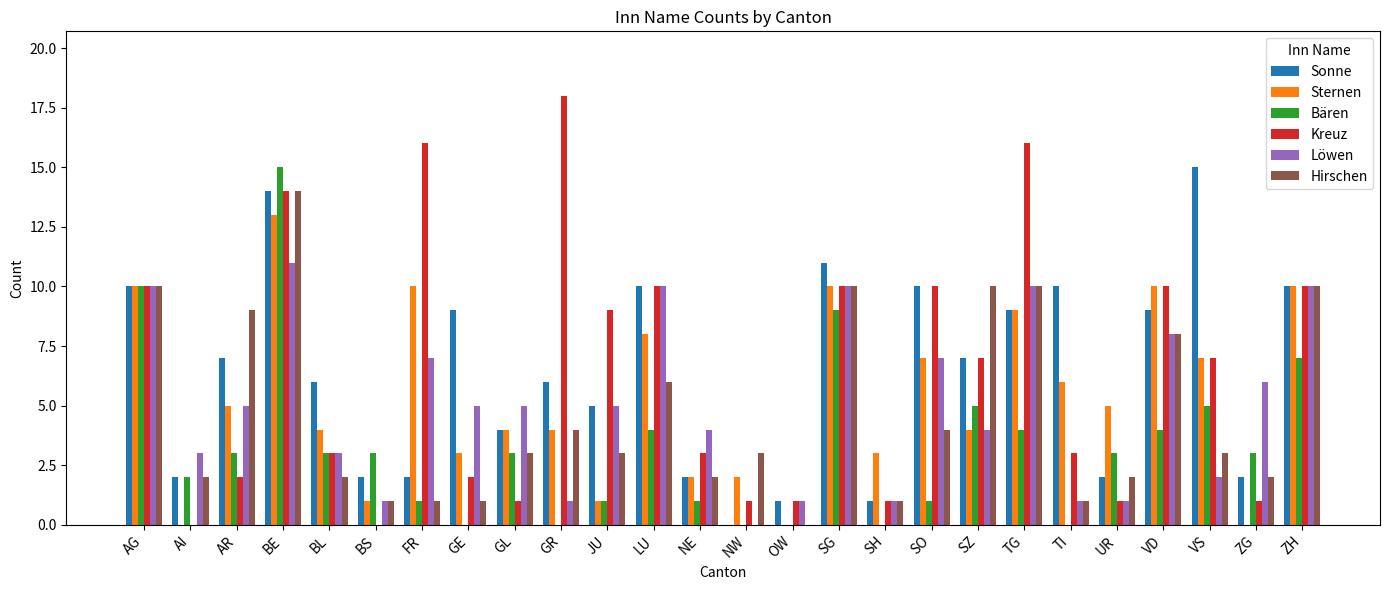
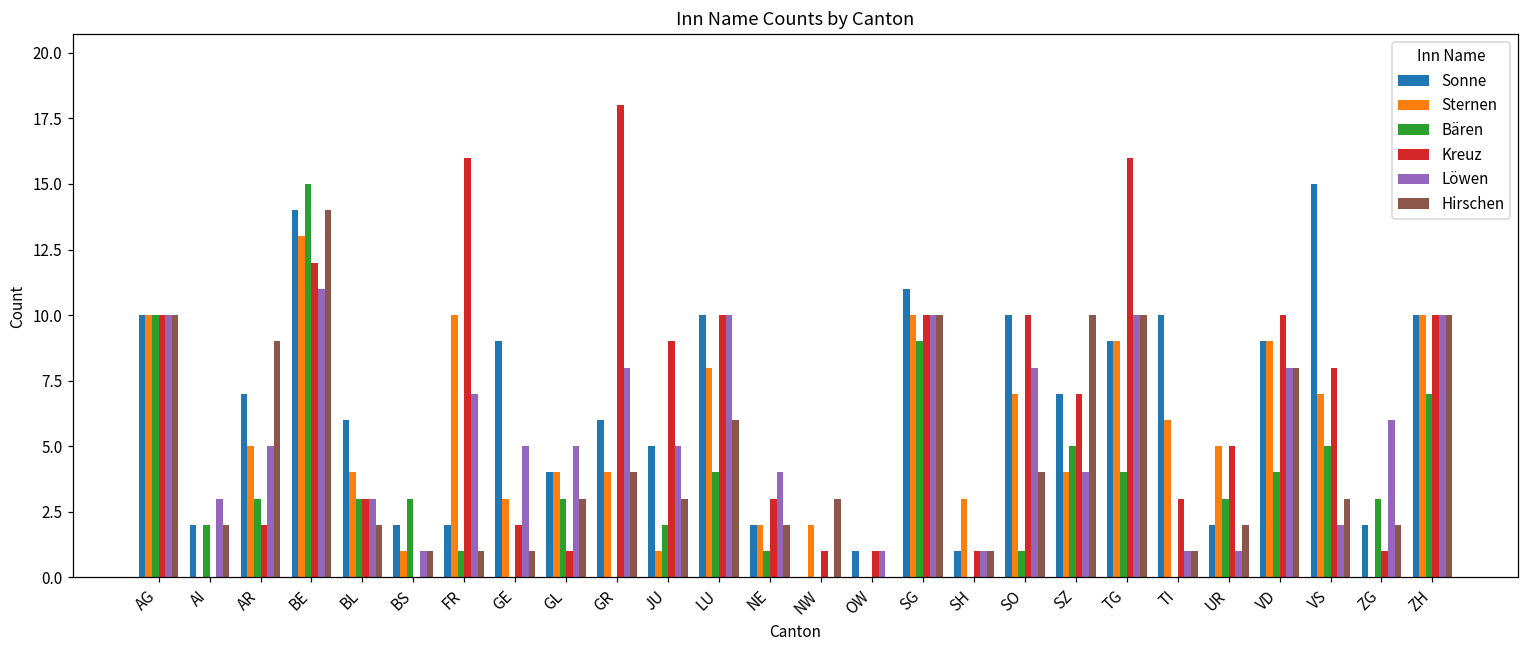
Kreuz, BE: 14 -> 12
Löwen, GR: 1 -> 8
Bären, JU: 1 -> 2
Löwen, SO: 7 -> 8
Kreuz, UR: 1 -> 5
Sternen, VD: 10 -> 9
Kreuz, VS: 7 -> 8
